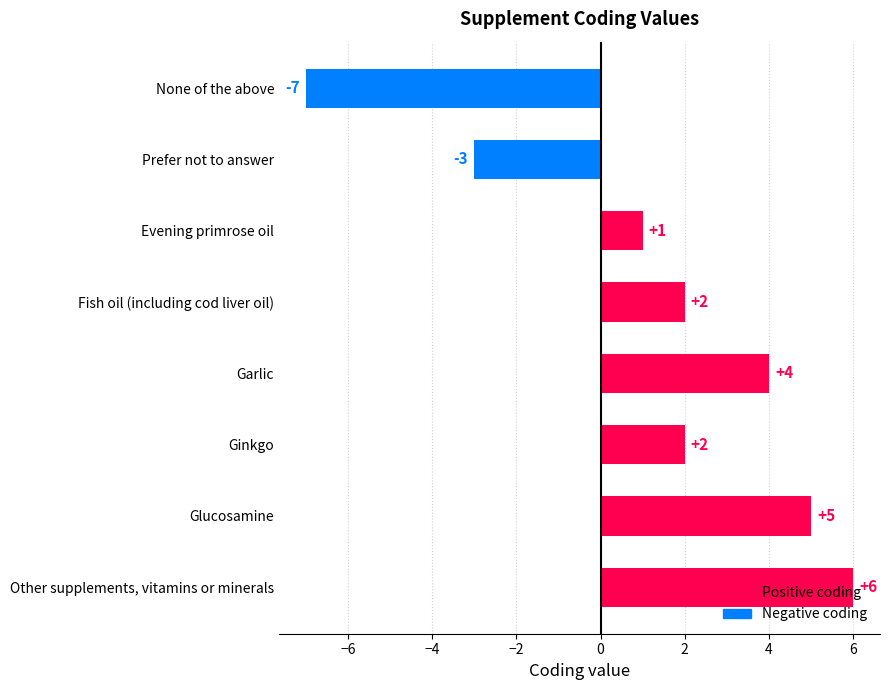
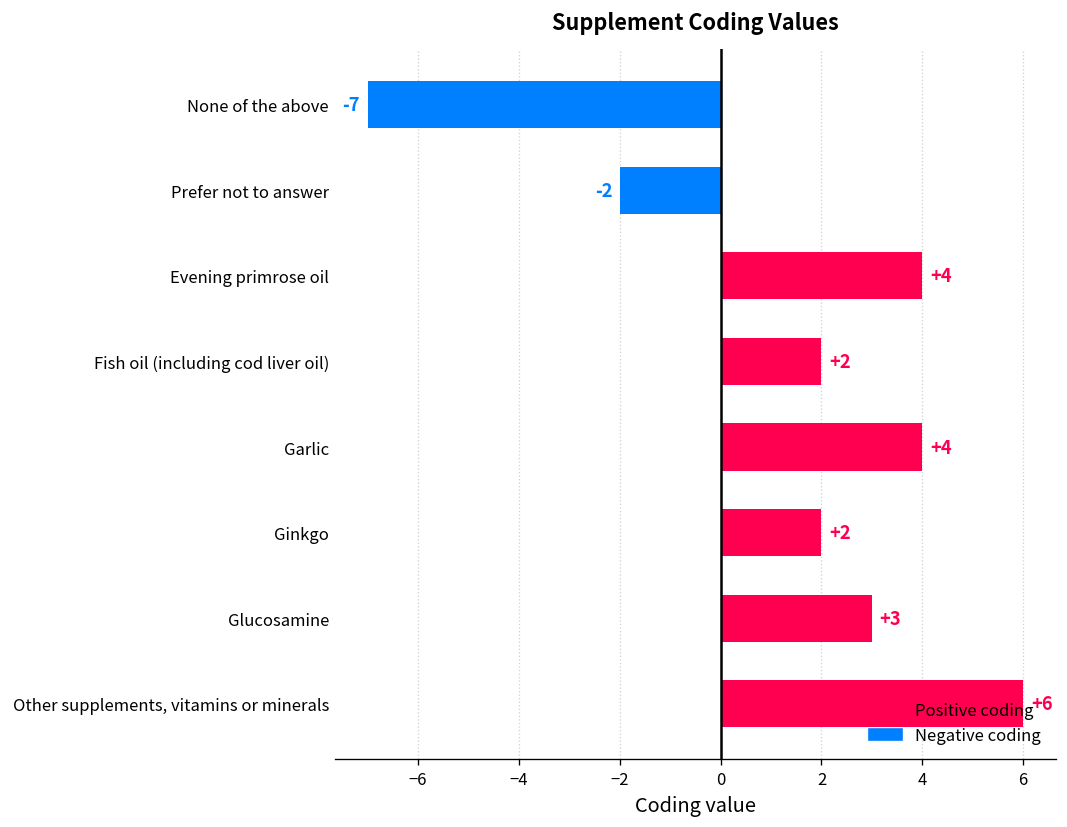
Prefer not to answer: -3 -> -2
Evening primrose oil: +1 -> +4
Glucosamine: +5 -> +3
